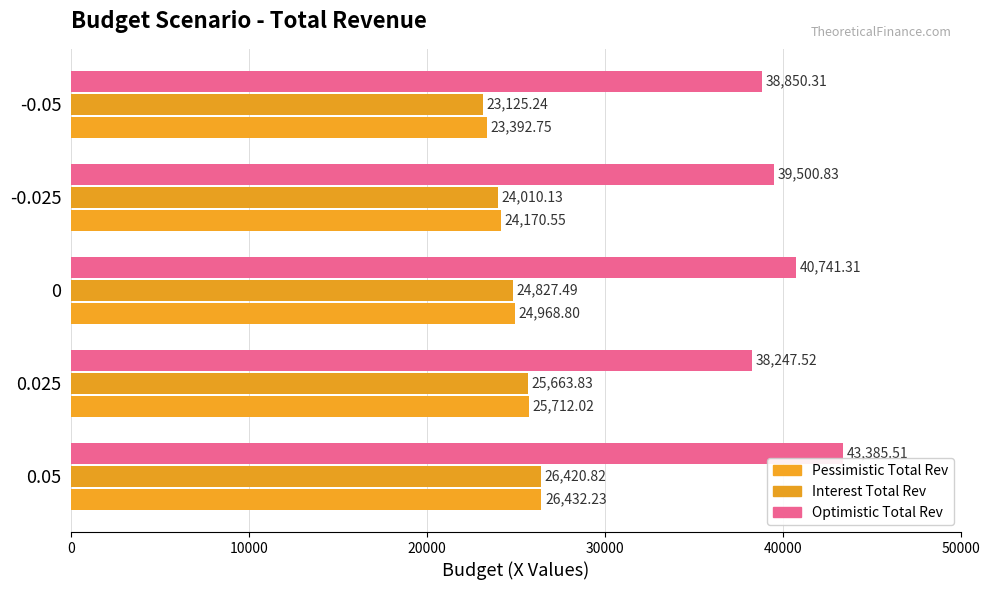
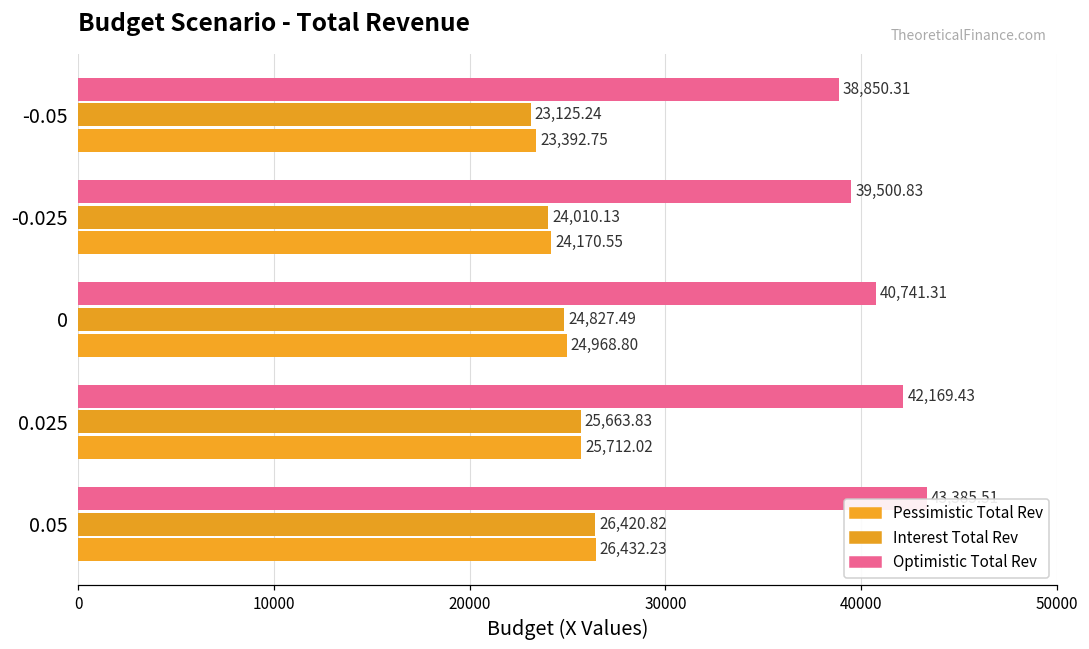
Optimistic Total Rev, 0.025: 38,247.52 -> 42,169.43
